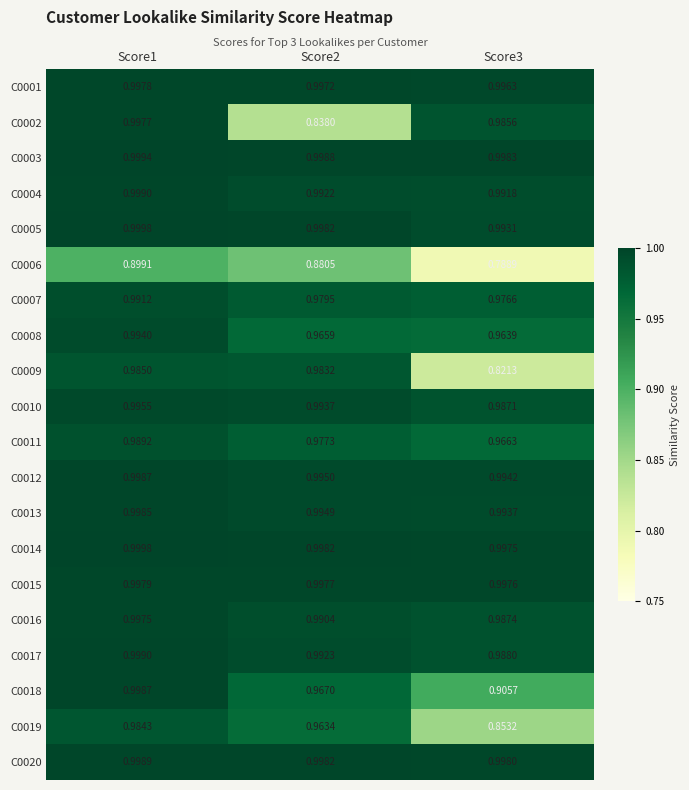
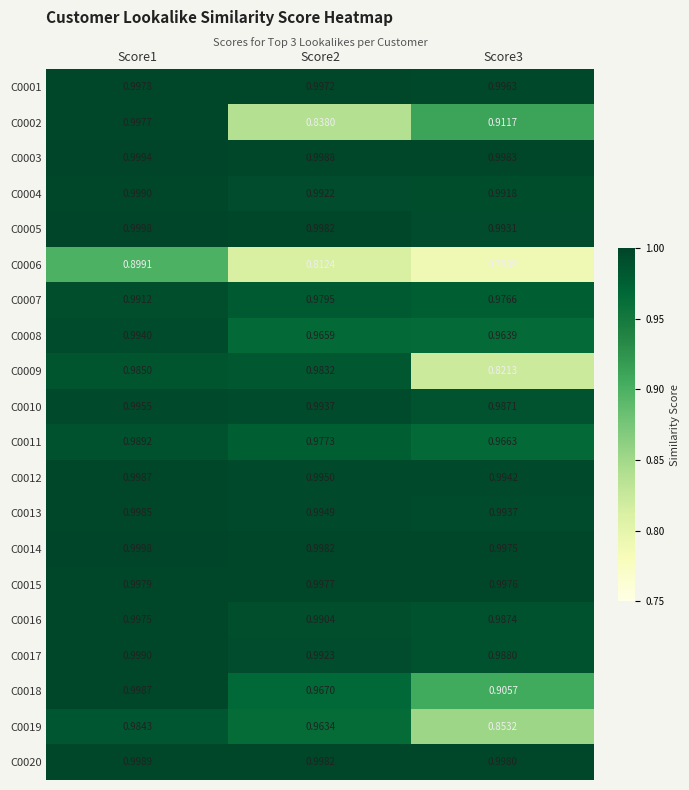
C0002, Score3: 0.9856 -> 0.9117
C0006, Score2: 0.8805 -> 0.8124
